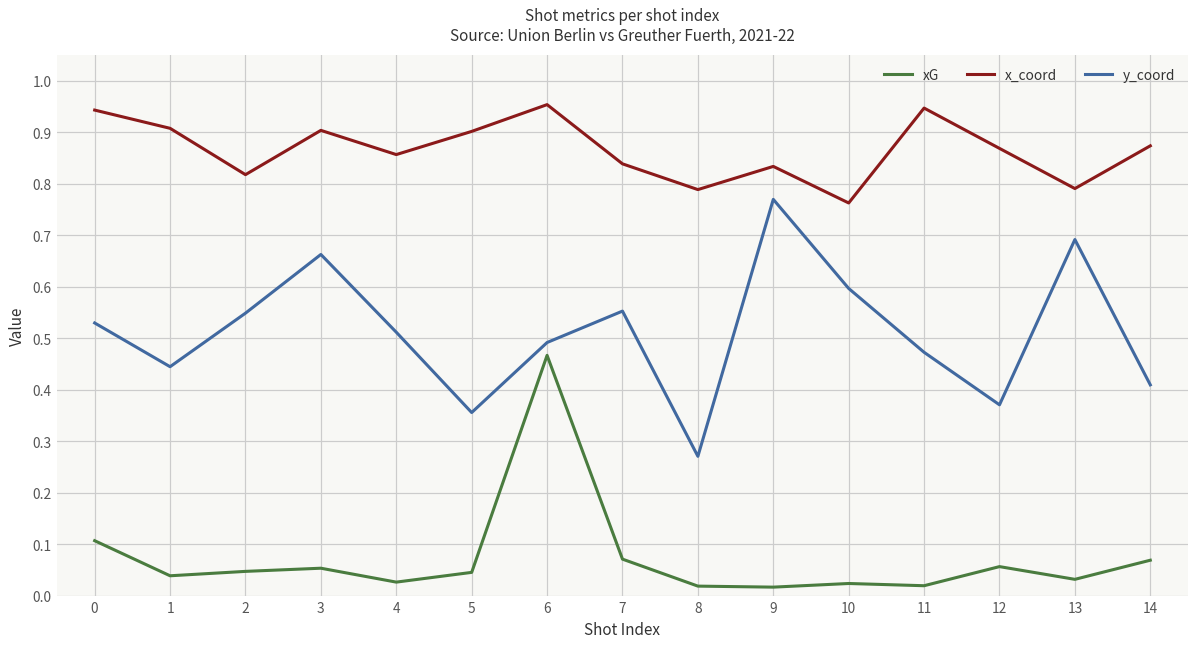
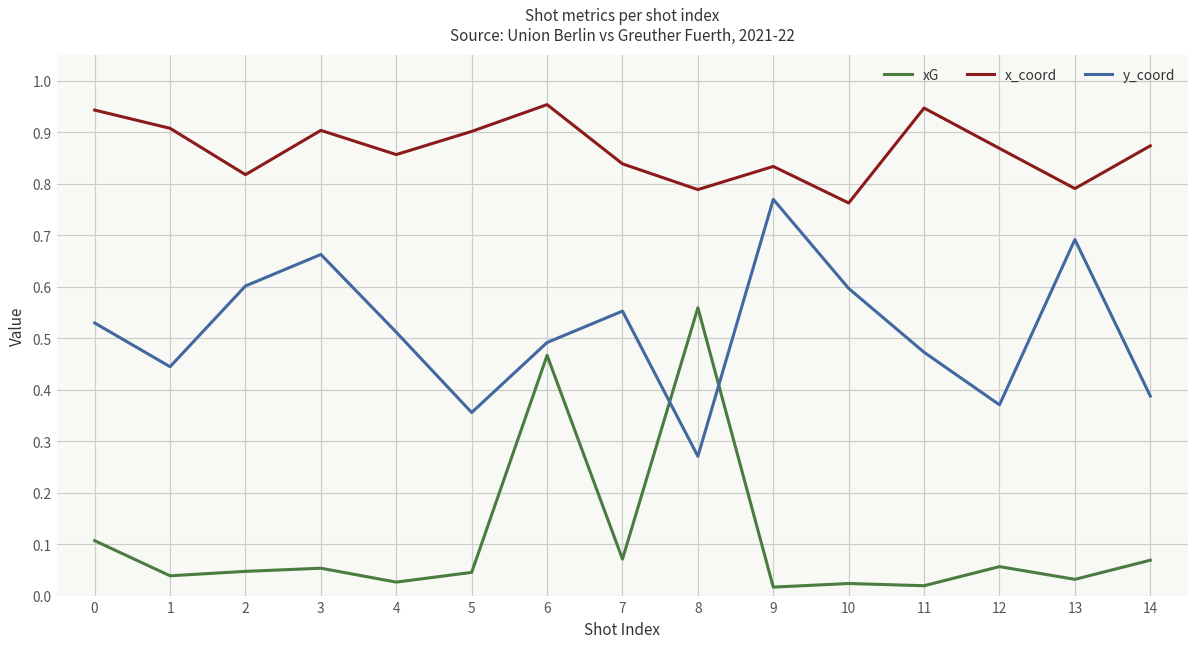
y_coord, 2: 0.55 -> 0.60
xG, 8: 0.02 -> 0.56
y_coord, 14: 0.41 -> 0.39
